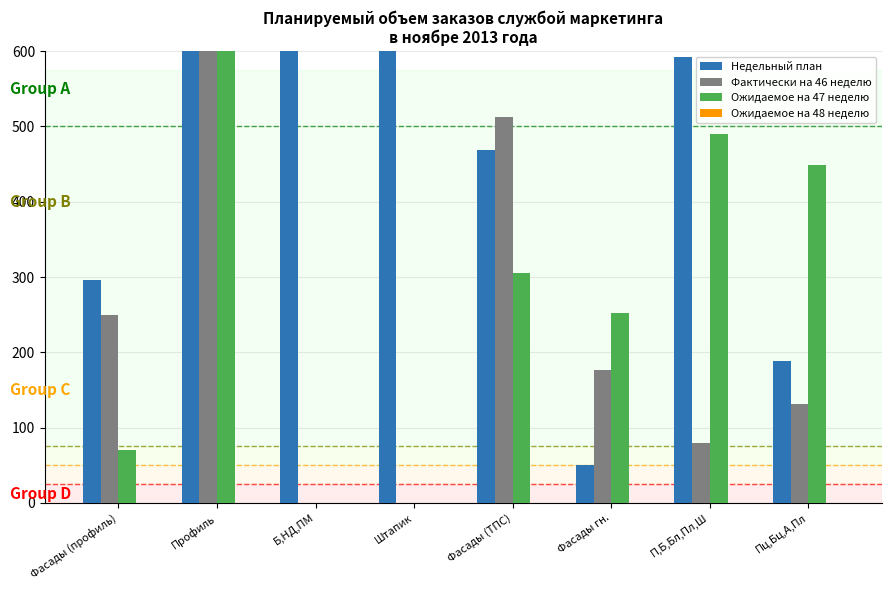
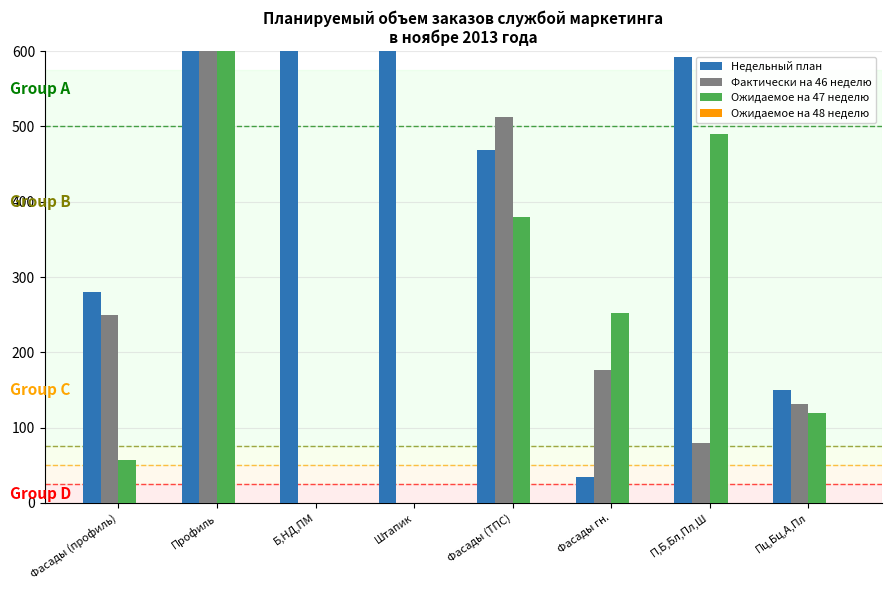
Недельный план, Фасады (профиль): 300 -> 280
Ожидаемое на 47 неделю, Фасады (профиль): 70 -> 60
Ожидаемое на 47 неделю, Фасады (ТПС): 310 -> 380
Недельный план, Фасады гн.: 50 -> 30
Недельный план, Пц,Бц,А,Пл: 190 -> 150
Ожидаемое на 47 неделю, Пц,Бц,А,Пл: 450 -> 120
